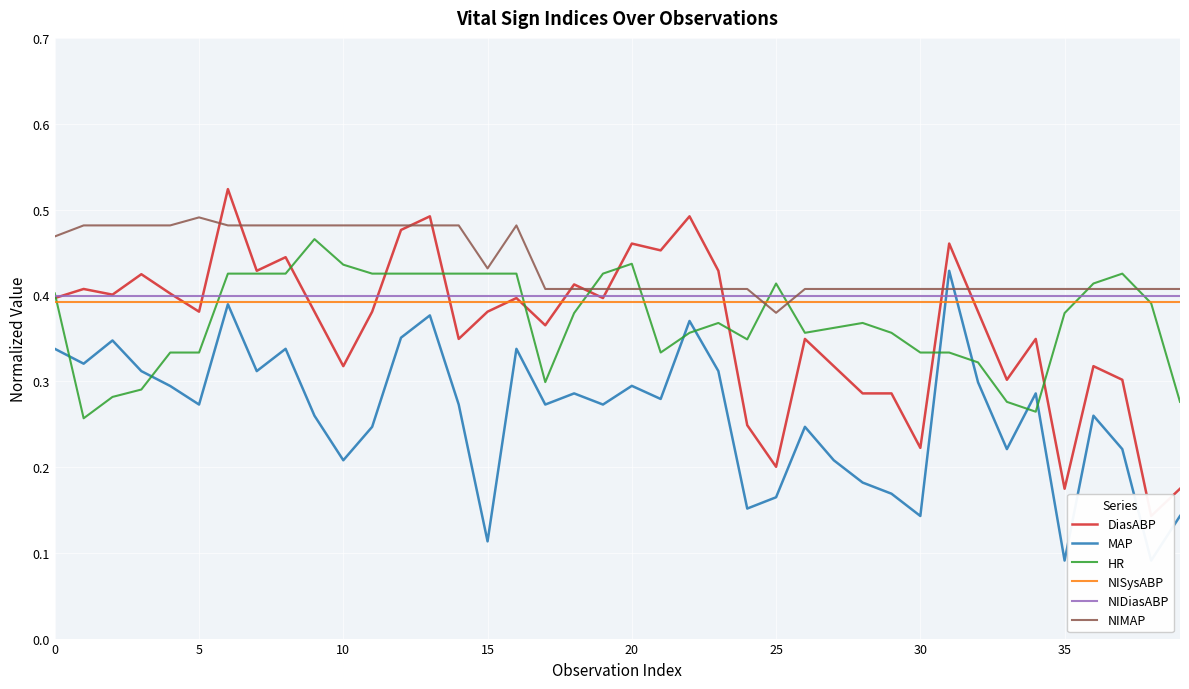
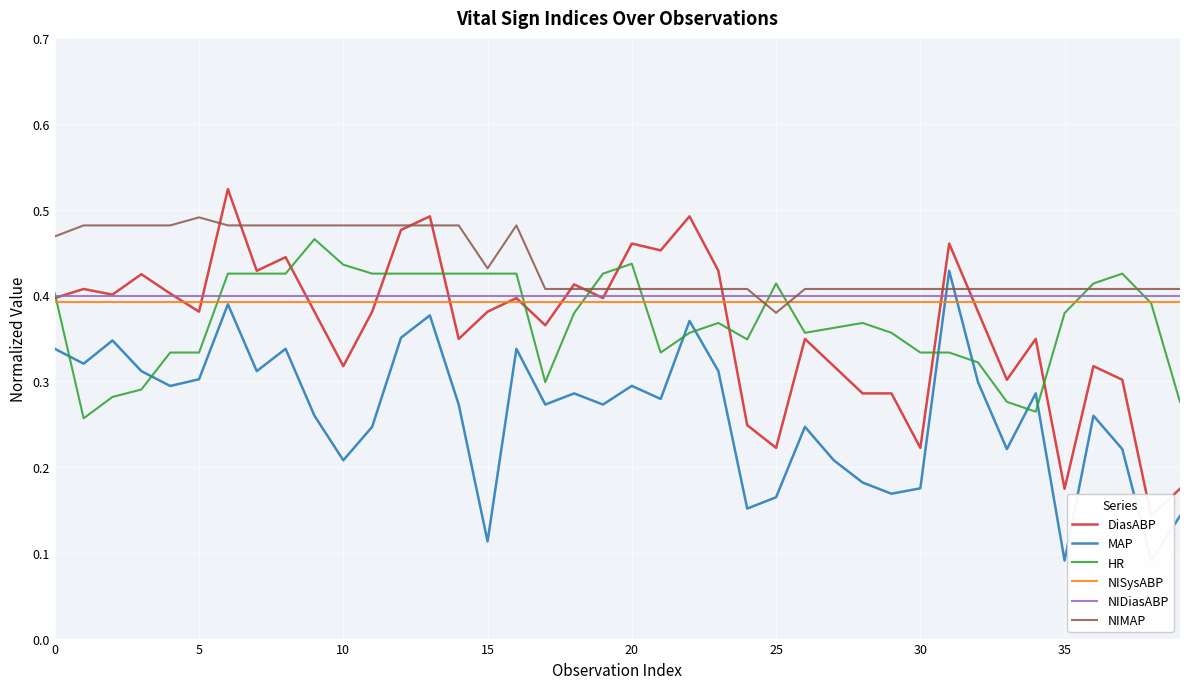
MAP, 5: 0.27 -> 0.30
DiasABP, 25: 0.20 -> 0.22
MAP, 30: 0.14 -> 0.18
